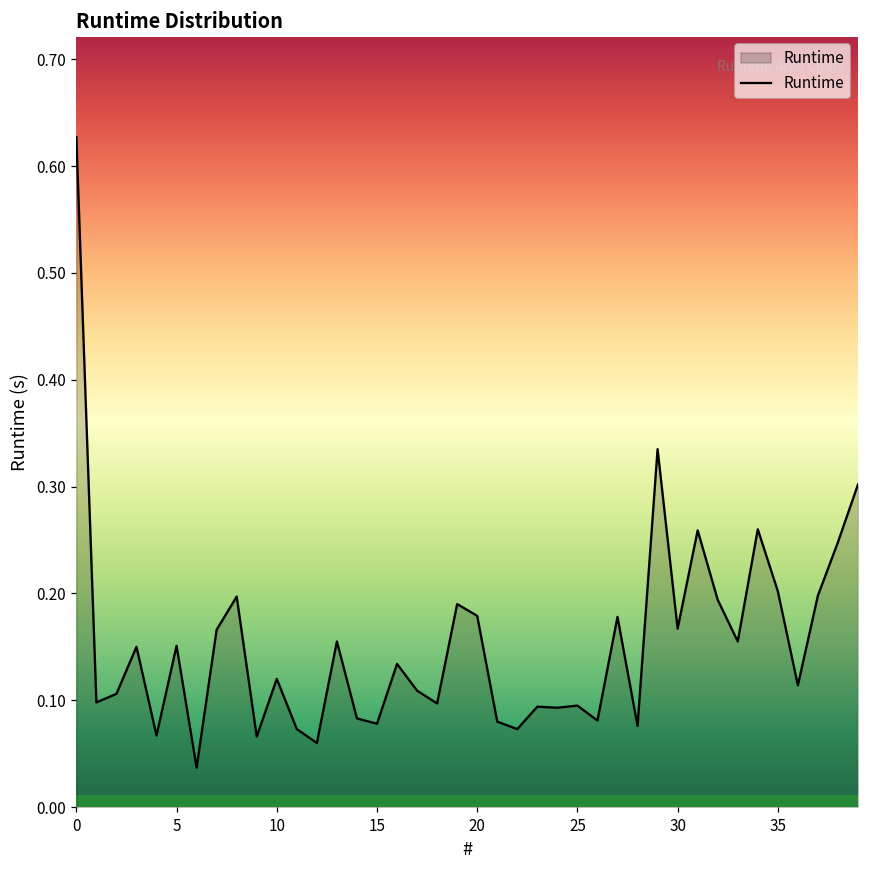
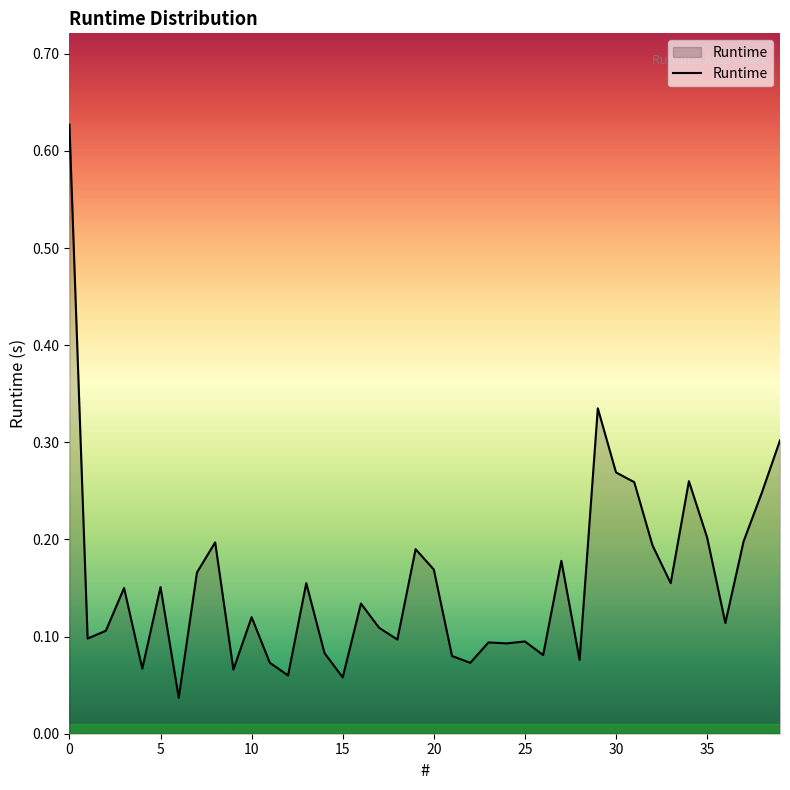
15: 0.08 -> 0.06
20: 0.18 -> 0.17
30: 0.17 -> 0.27
